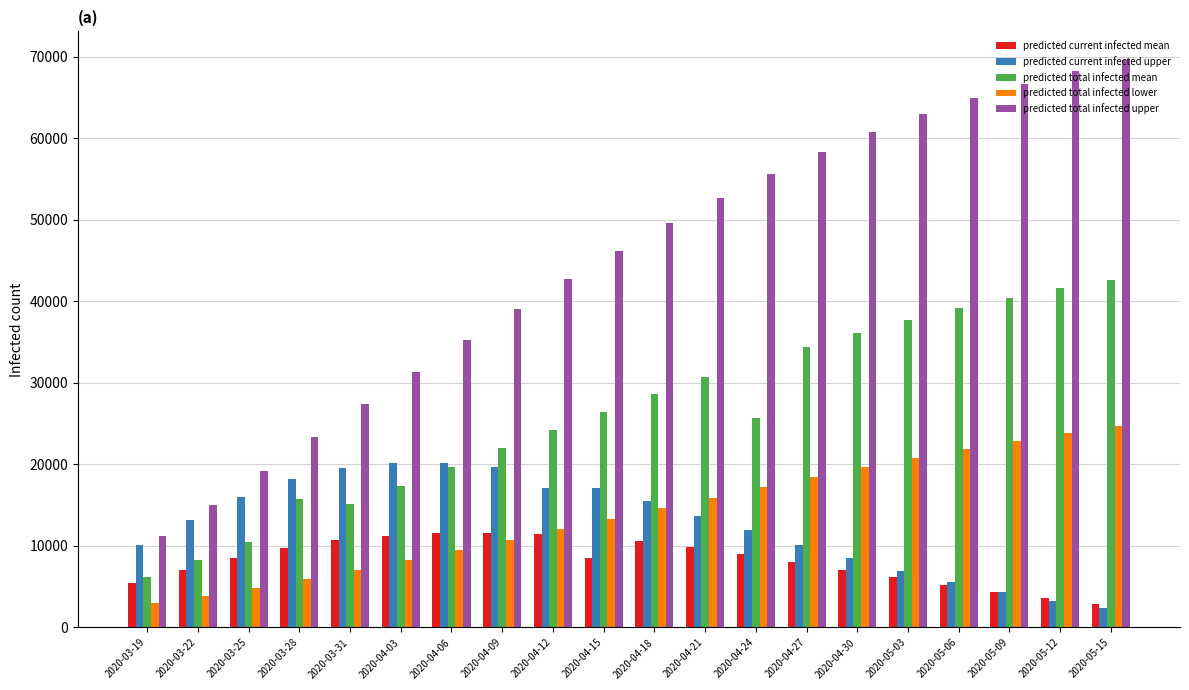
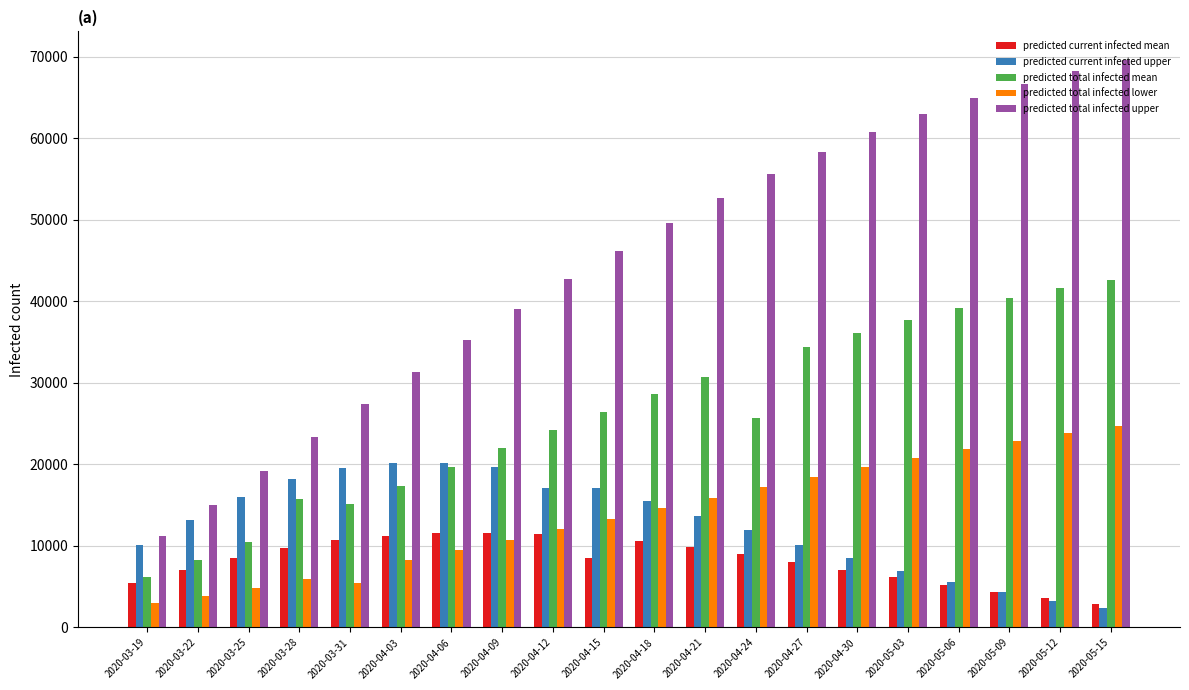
predicted total infected lower, 2020-03-31: 7000 -> 5000
